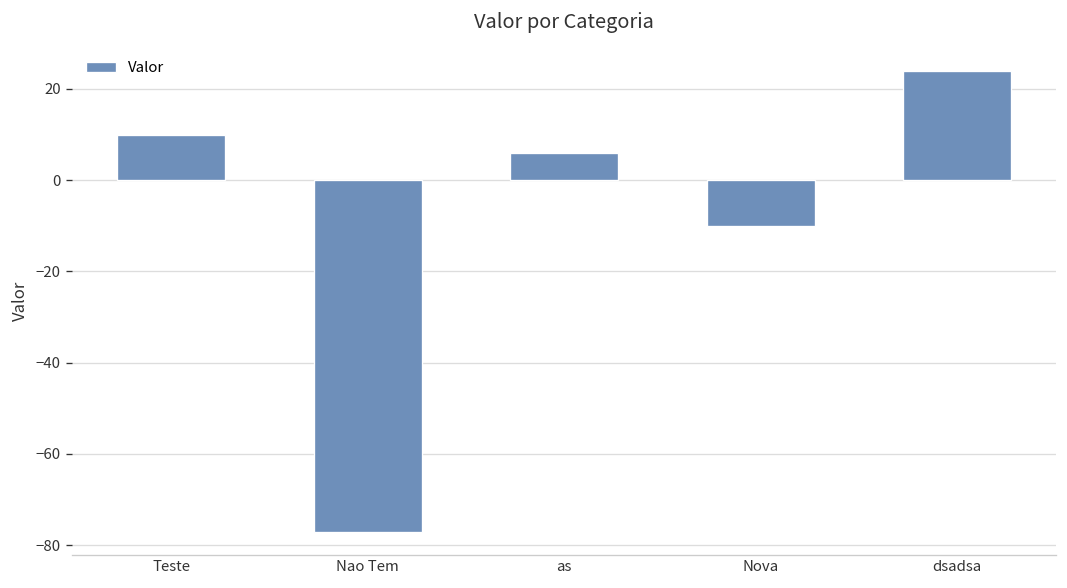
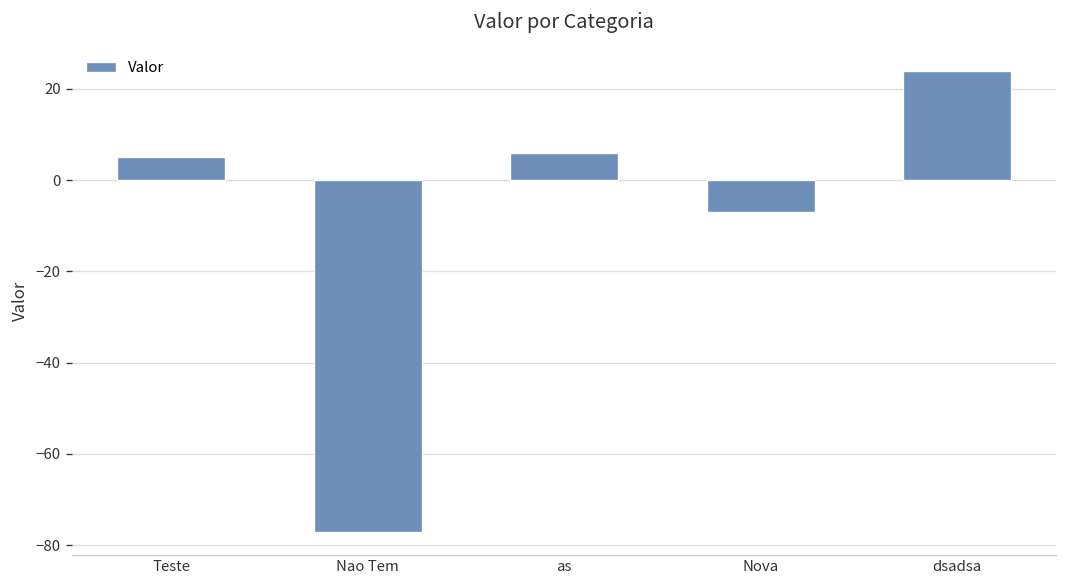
Teste: 10 -> 5
Nova: -10 -> -7
